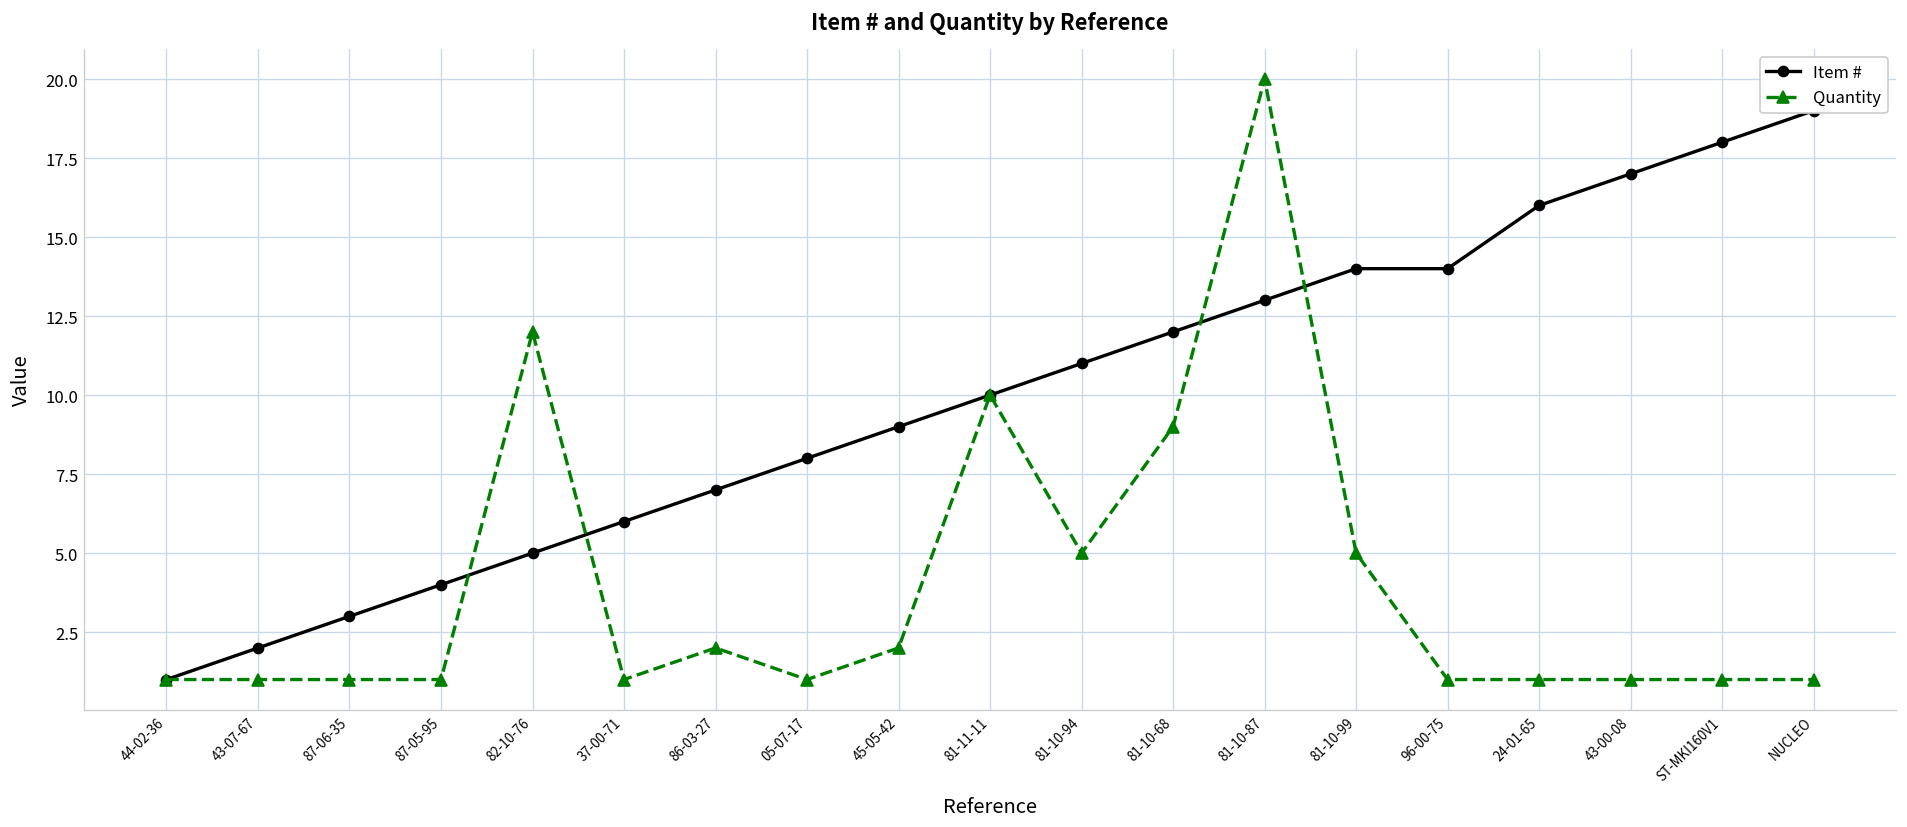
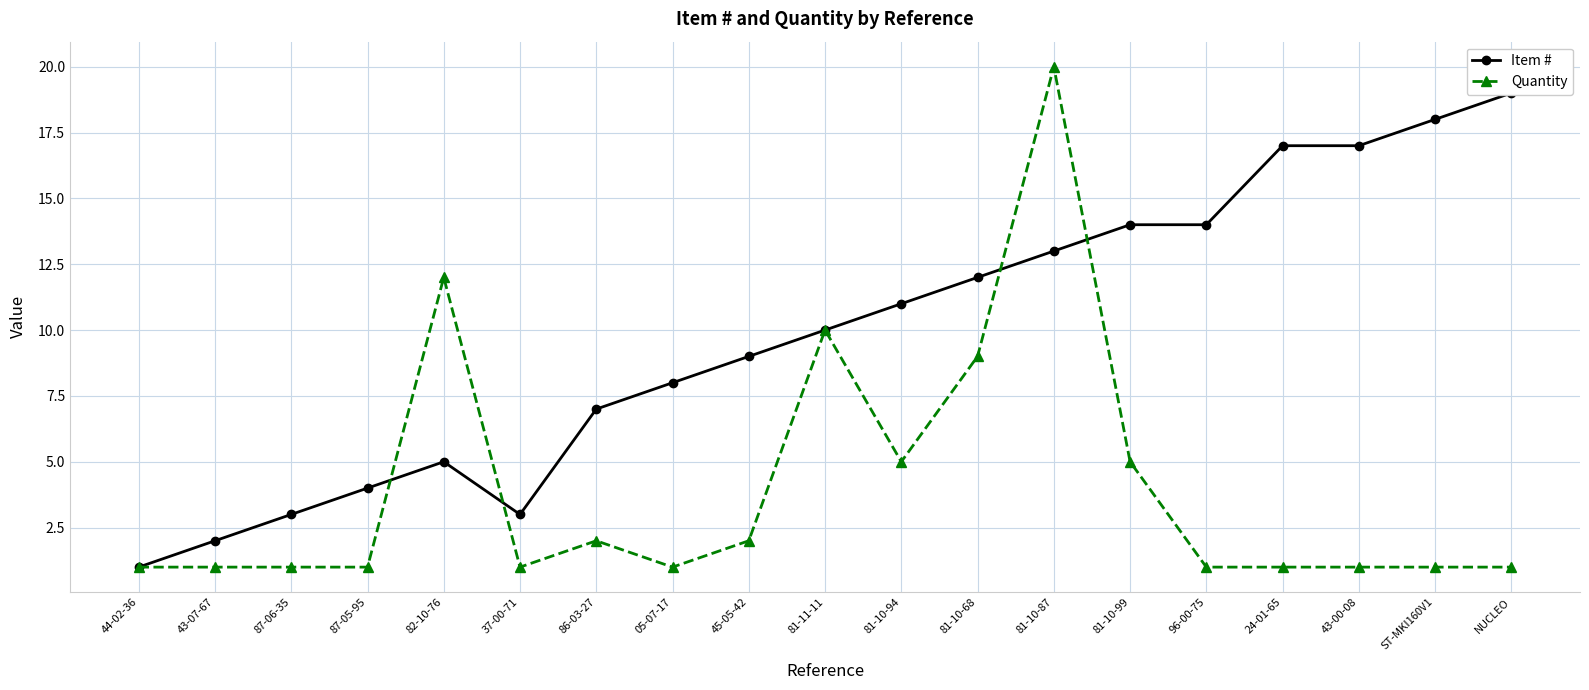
Item #, 37-00-71: 6 -> 3
Item #, 24-01-65: 16 -> 17
